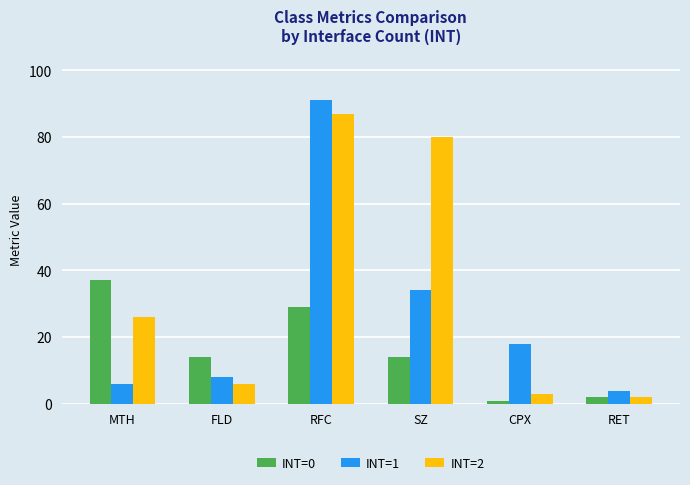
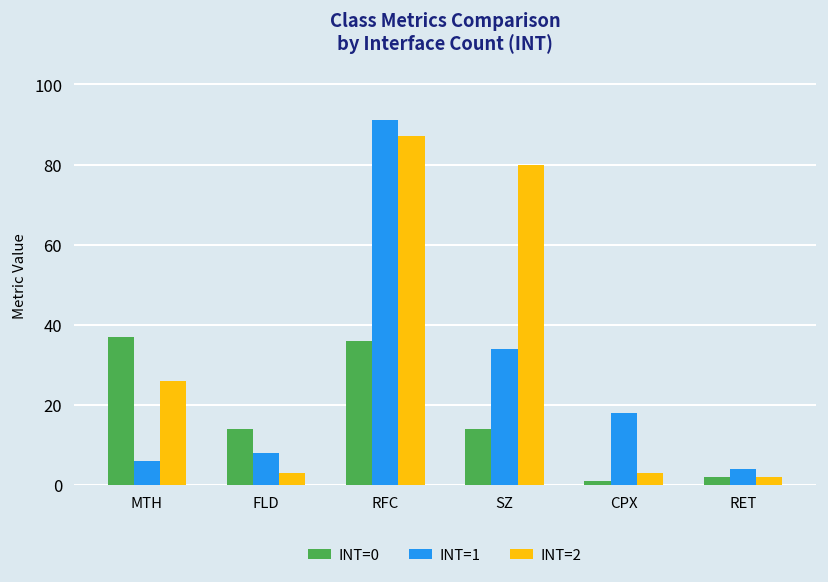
INT=2, FLD: 6 -> 3
INT=0, RFC: 29 -> 36
